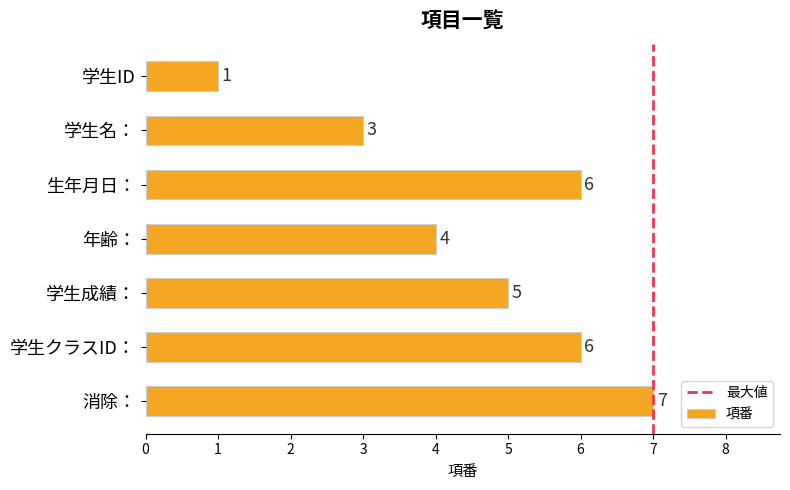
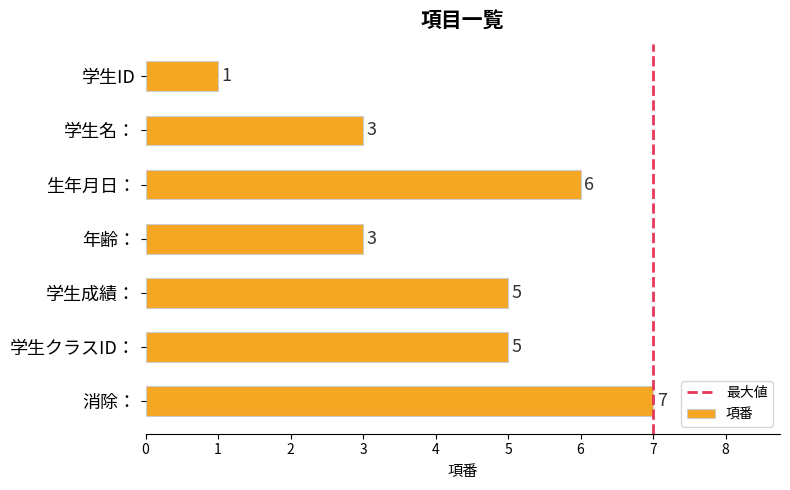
年齢：: 4 -> 3
学生クラスID：: 6 -> 5
